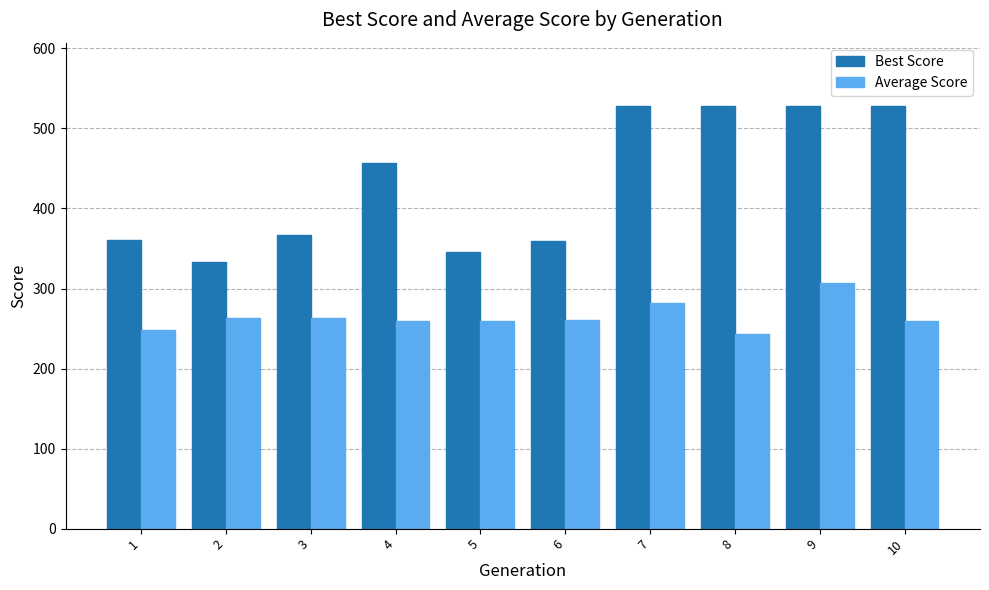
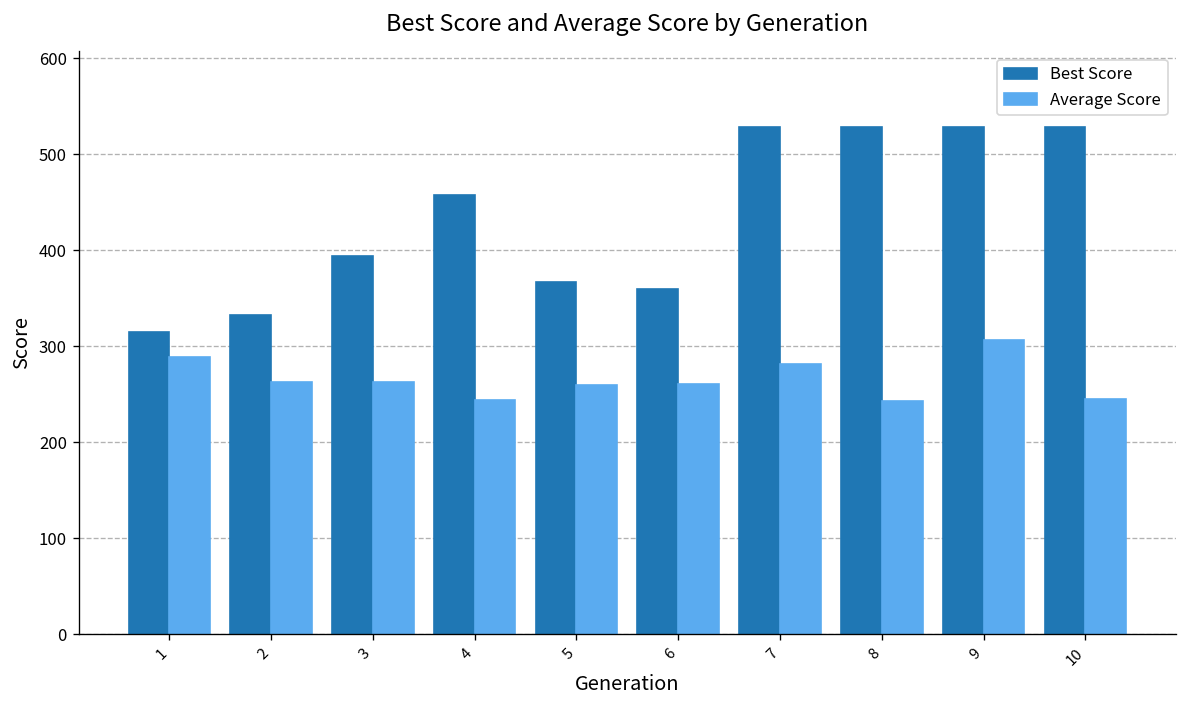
Best Score, 1: 360 -> 320
Average Score, 1: 250 -> 290
Best Score, 3: 370 -> 390
Average Score, 4: 260 -> 240
Best Score, 5: 350 -> 370
Average Score, 10: 260 -> 250
